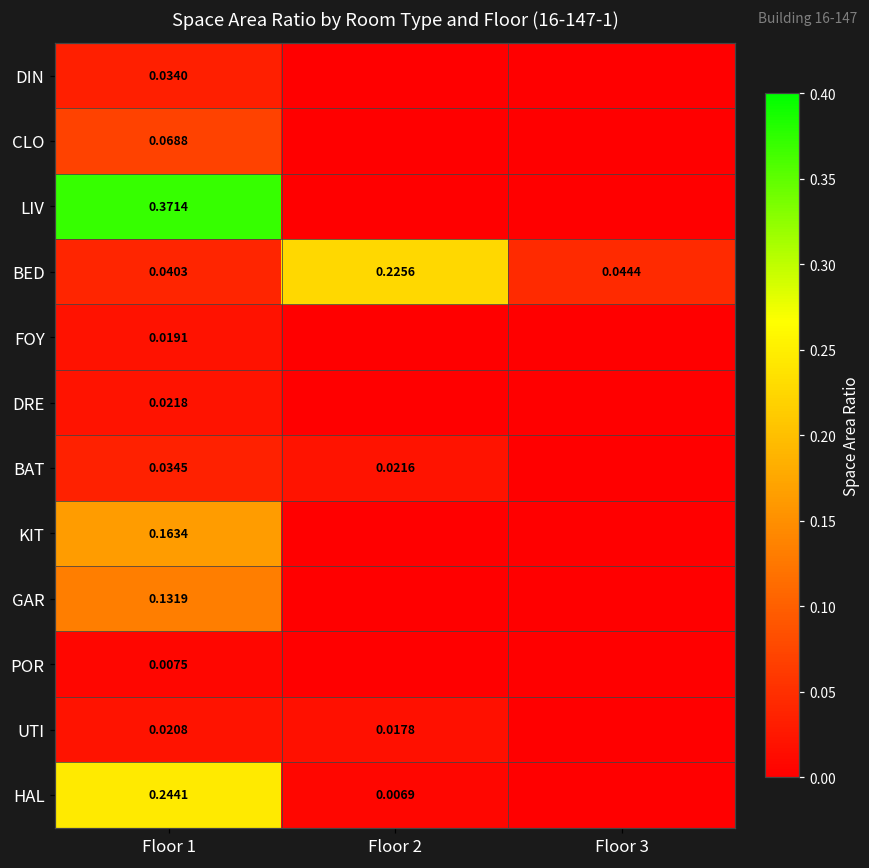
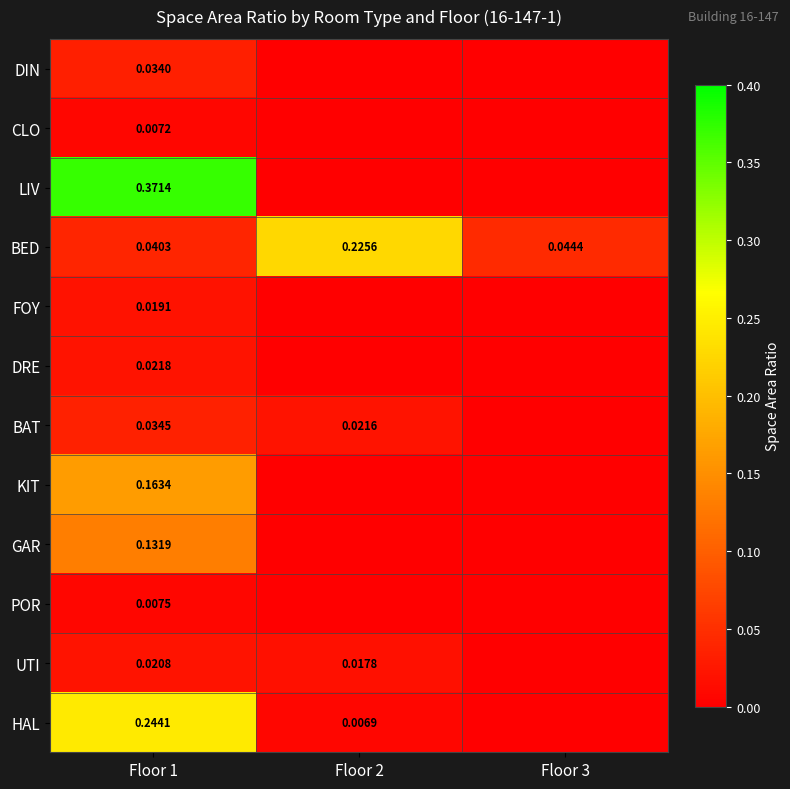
CLO, Floor 1: 0.0688 -> 0.0072
